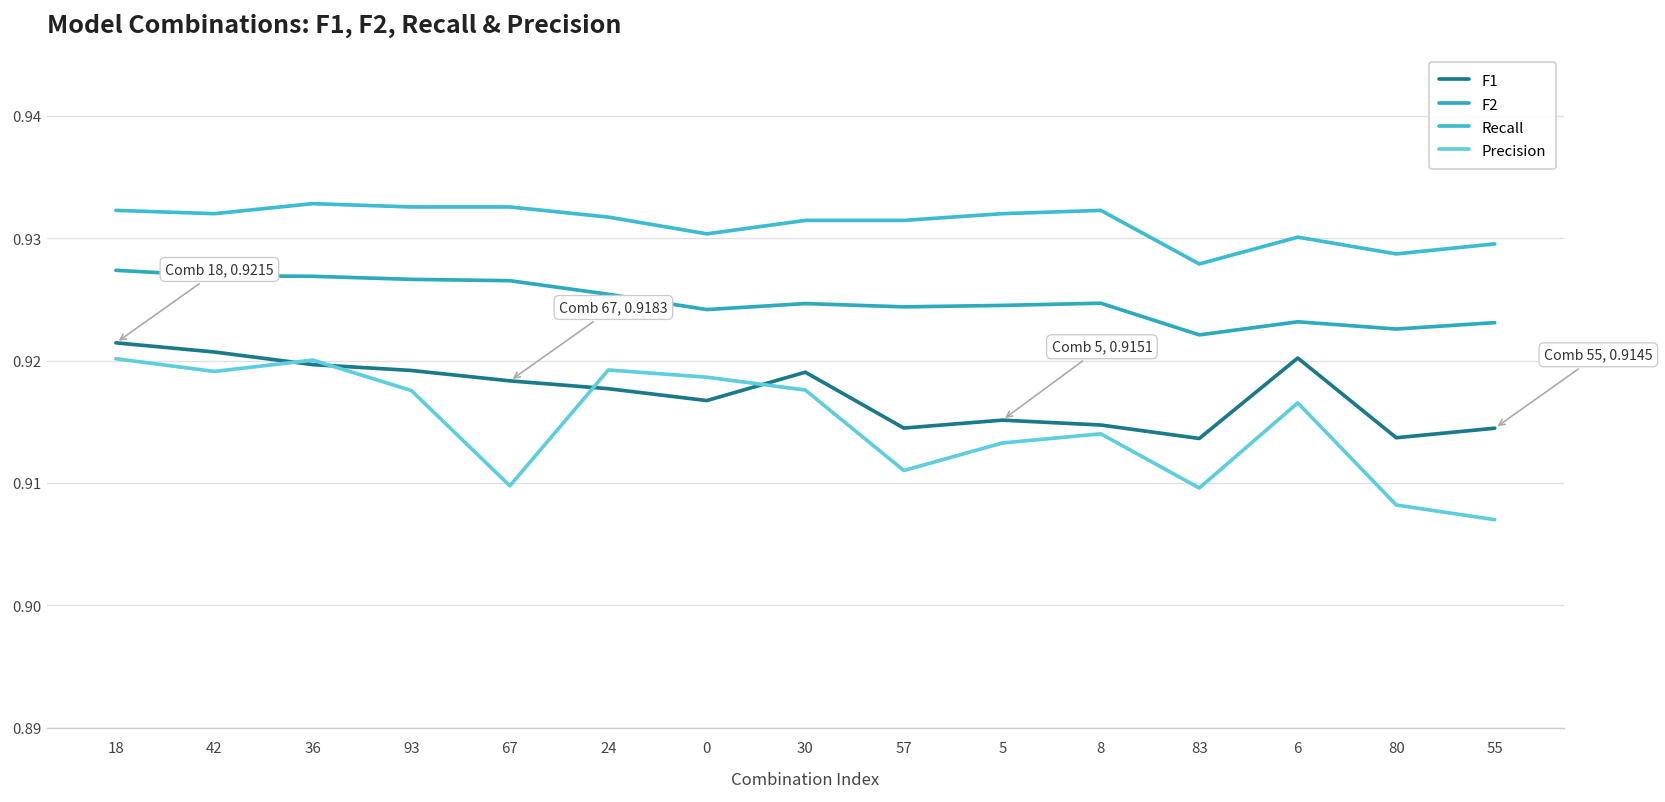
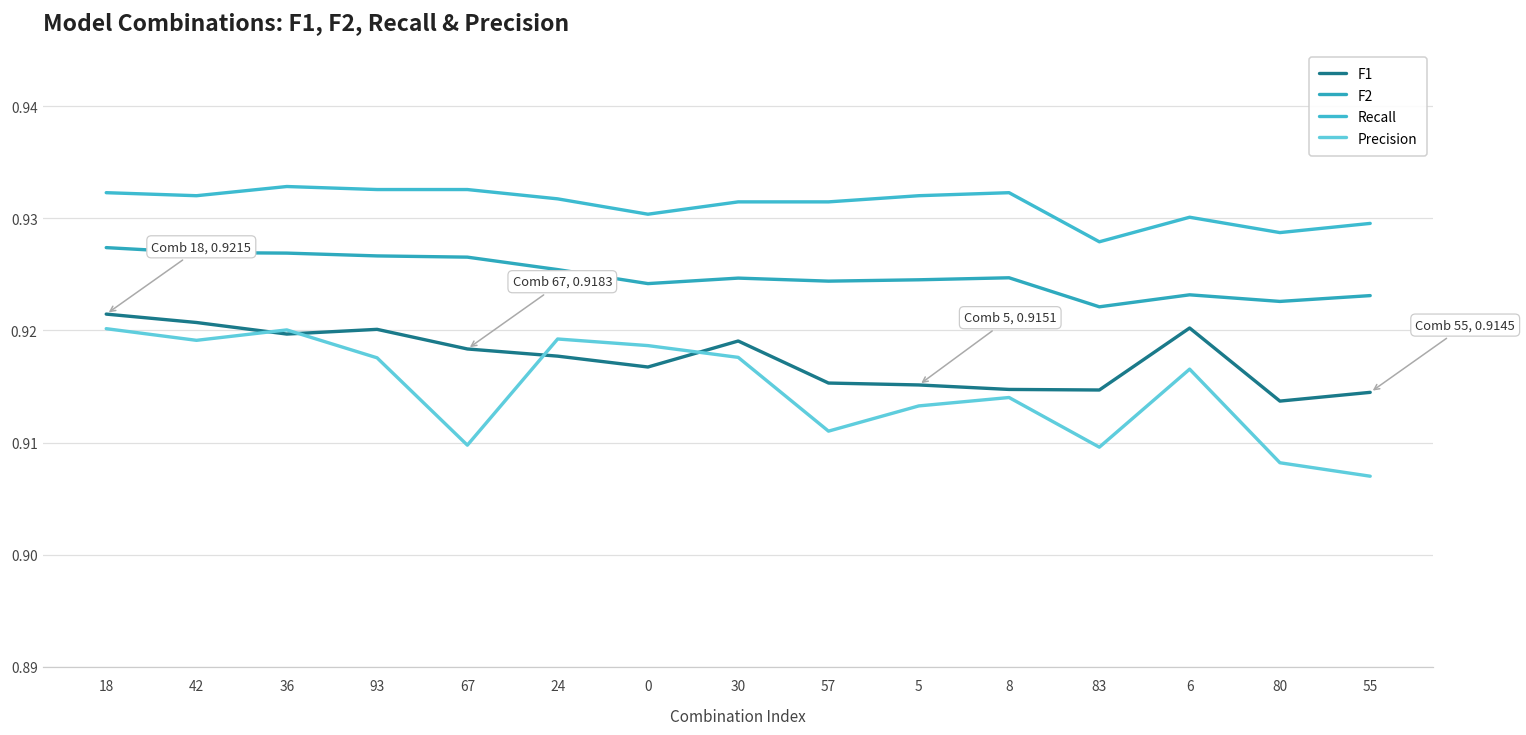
F1, 93: 0.9192 -> 0.9201
F1, 57: 0.9145 -> 0.9153
F1, 83: 0.9136 -> 0.9147
